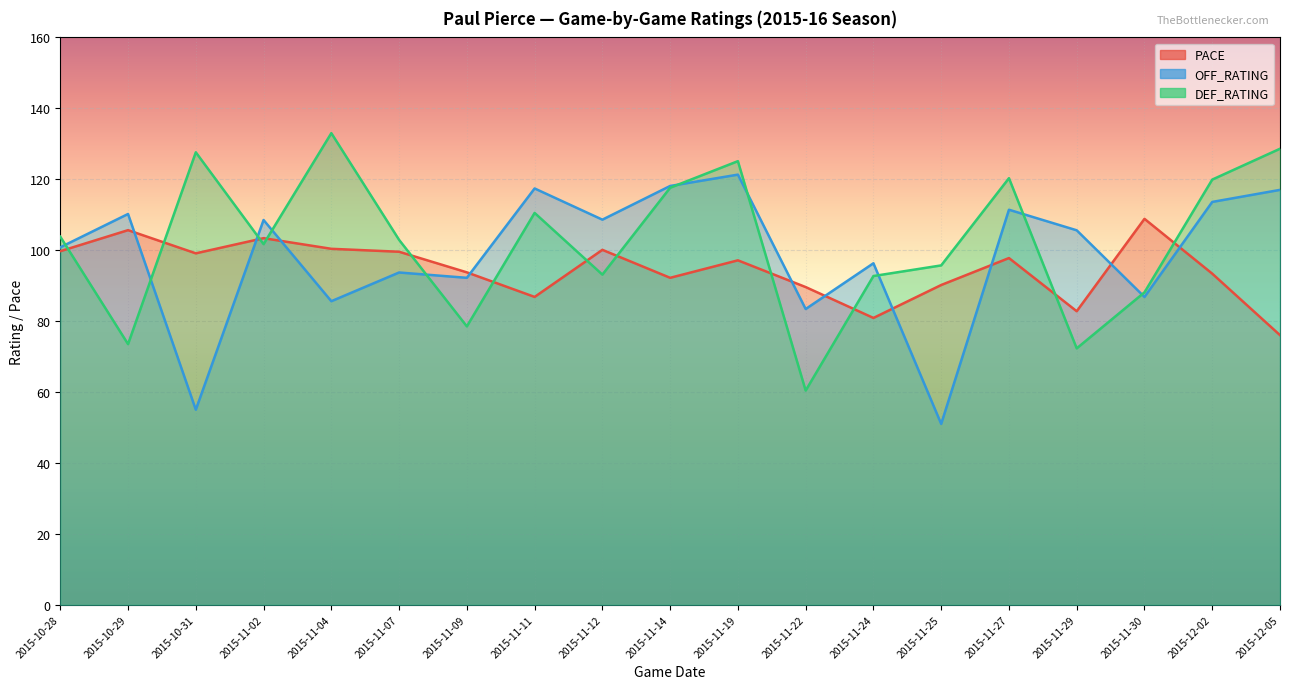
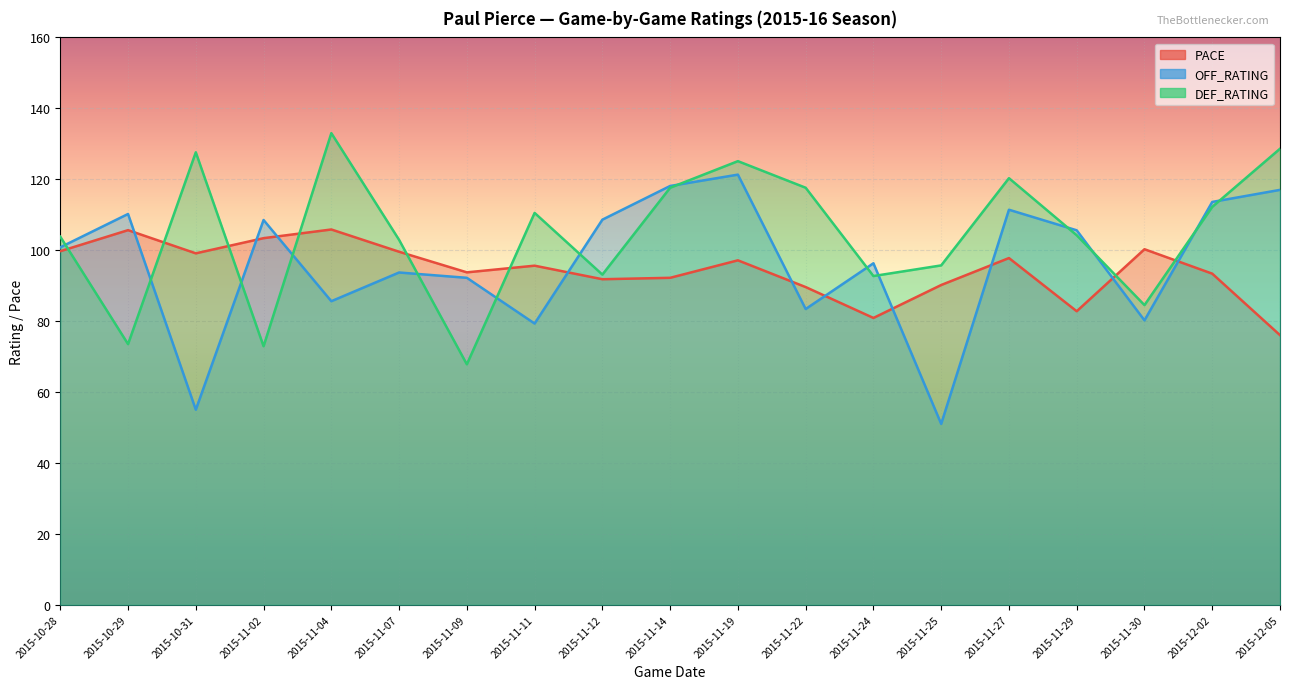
DEF_RATING, 2015-11-02: 102 -> 73
PACE, 2015-11-04: 100 -> 106
DEF_RATING, 2015-11-09: 79 -> 68
PACE, 2015-11-11: 87 -> 96
OFF_RATING, 2015-11-11: 117 -> 79
PACE, 2015-11-12: 100 -> 92
DEF_RATING, 2015-11-22: 60 -> 118
DEF_RATING, 2015-11-29: 72 -> 104
PACE, 2015-11-30: 109 -> 100
OFF_RATING, 2015-11-30: 87 -> 80
DEF_RATING, 2015-11-30: 88 -> 85
DEF_RATING, 2015-12-02: 120 -> 112
